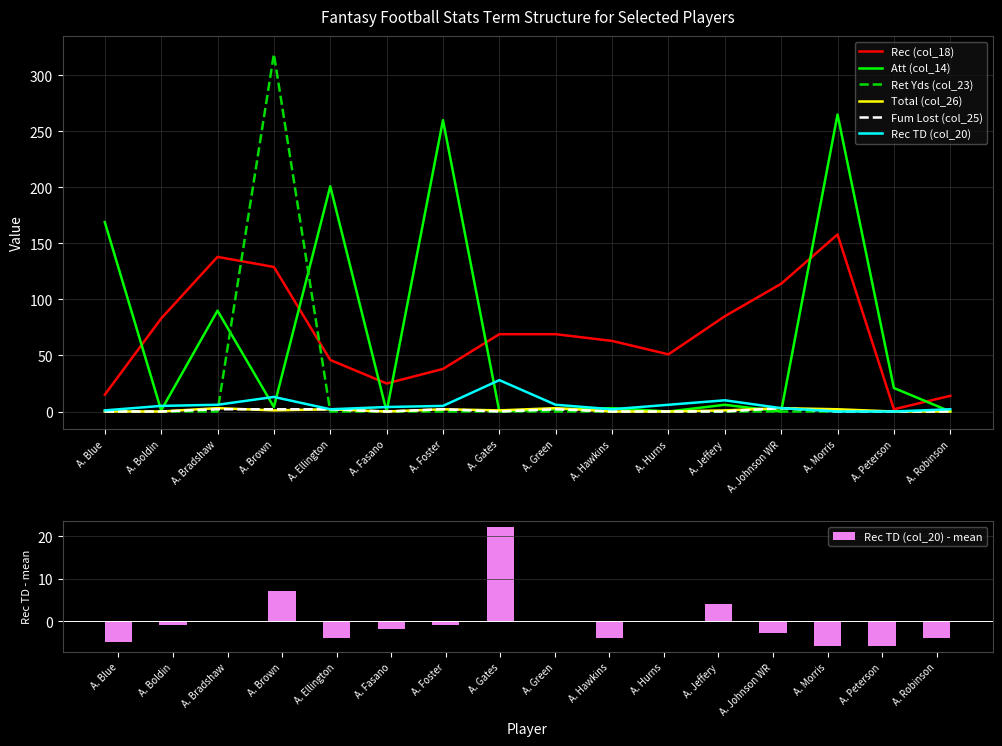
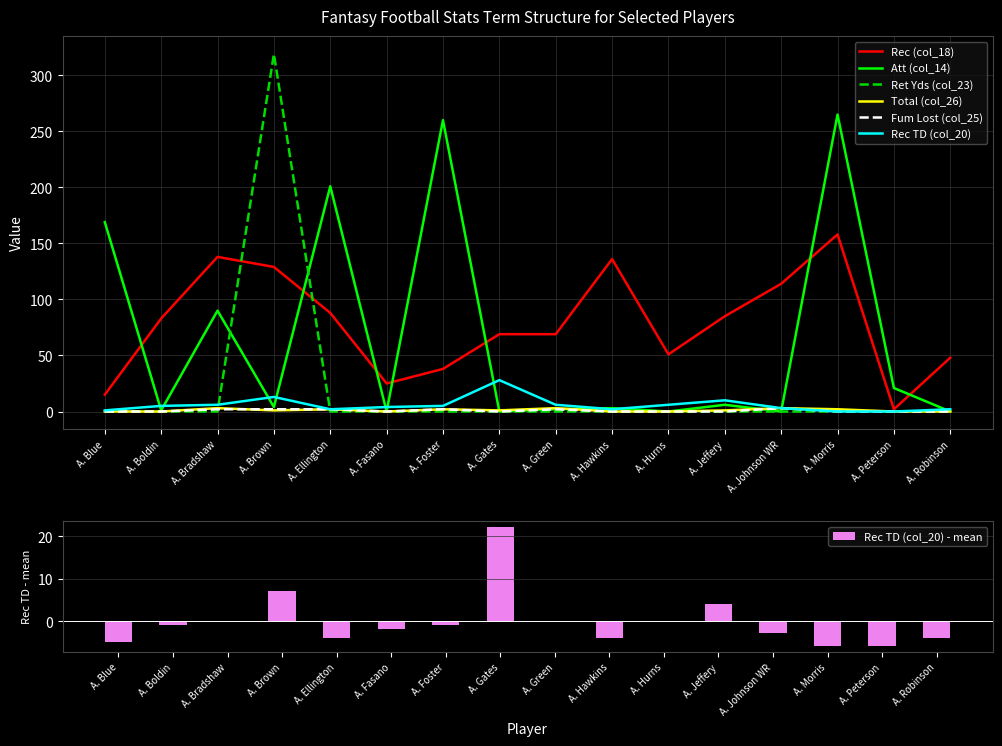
Fantasy Football Stats Term Structure for Selected Players, Rec (col_18), A. Ellington: 46 -> 88
Fantasy Football Stats Term Structure for Selected Players, Rec (col_18), A. Hawkins: 63 -> 136
Fantasy Football Stats Term Structure for Selected Players, Rec (col_18), A. Robinson: 14 -> 48
